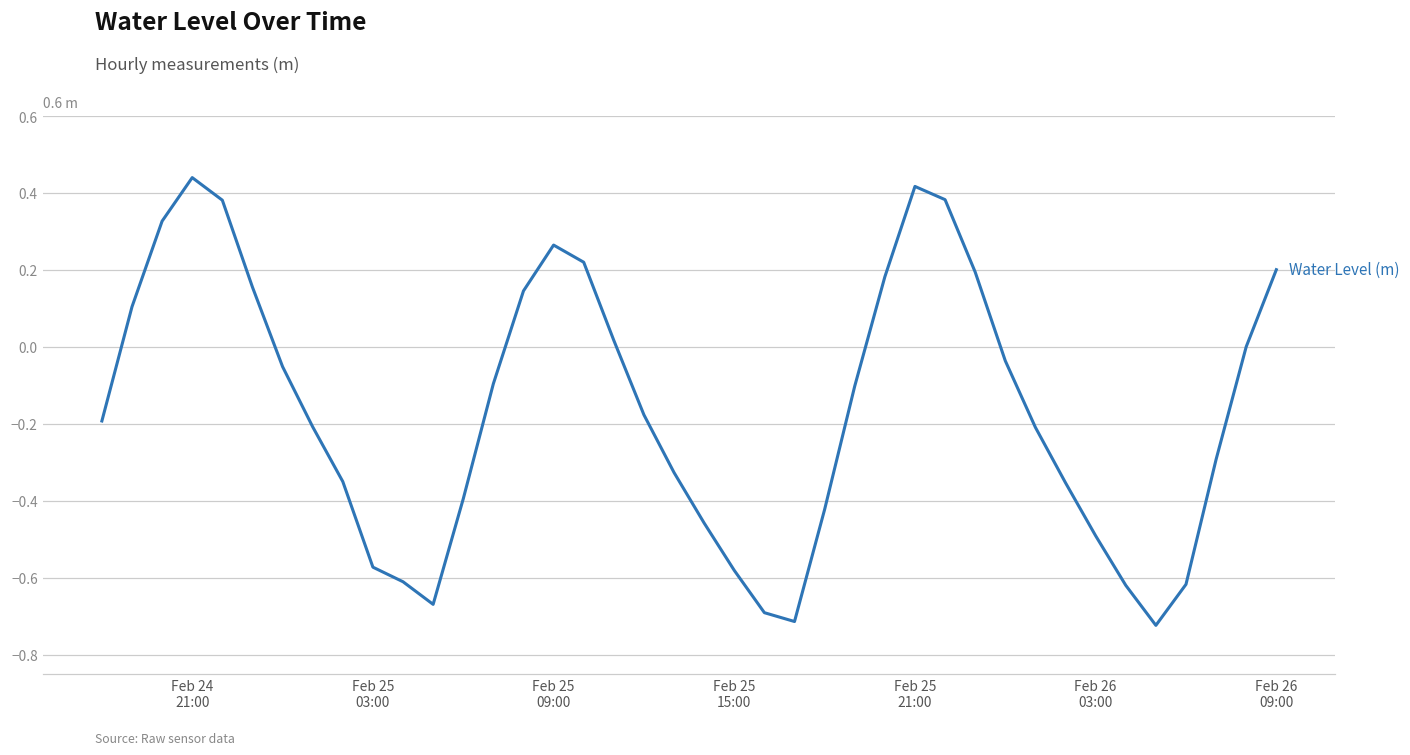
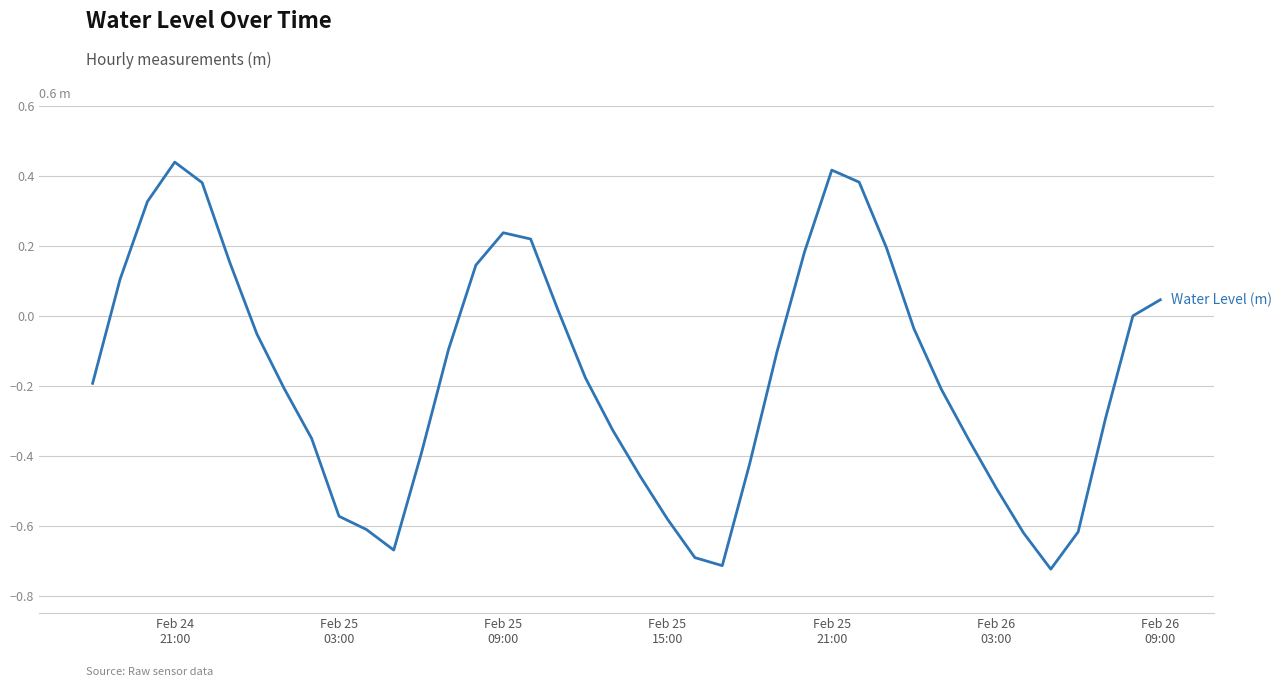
Feb 25 09:00: 0.27 -> 0.24
Feb 26 09:00: 0.20 -> 0.05
